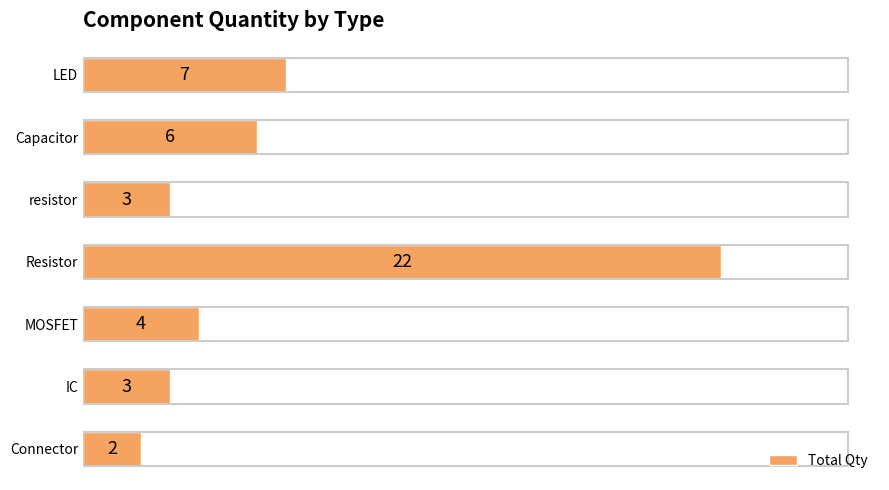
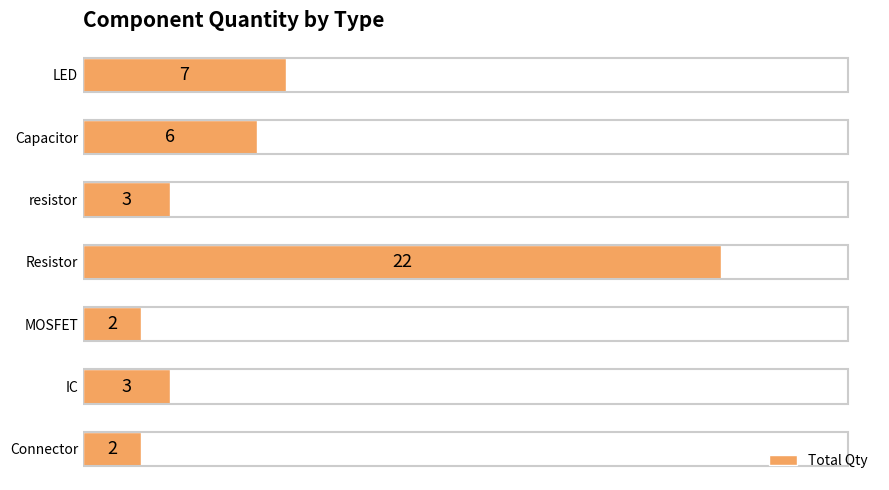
MOSFET: 4 -> 2
